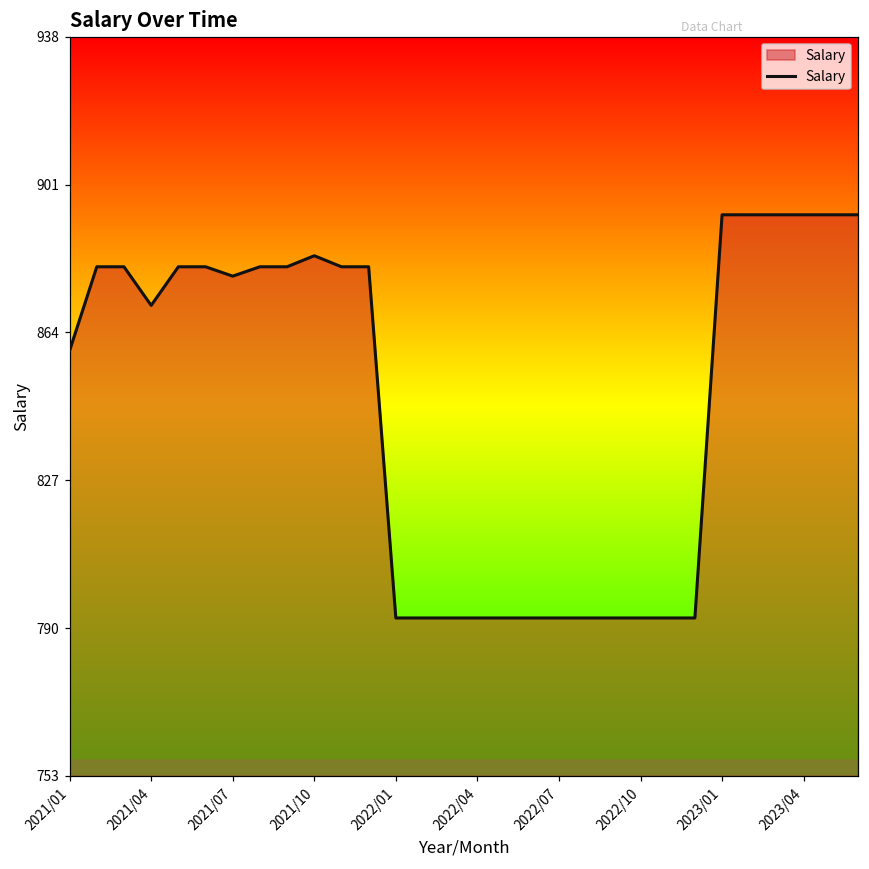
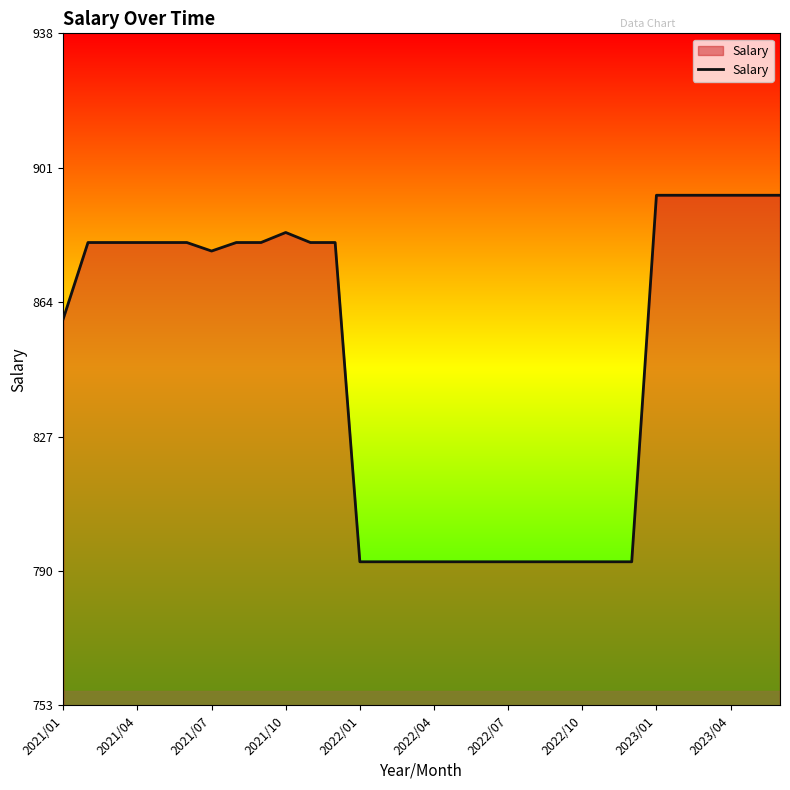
2021/04: 871 -> 881
